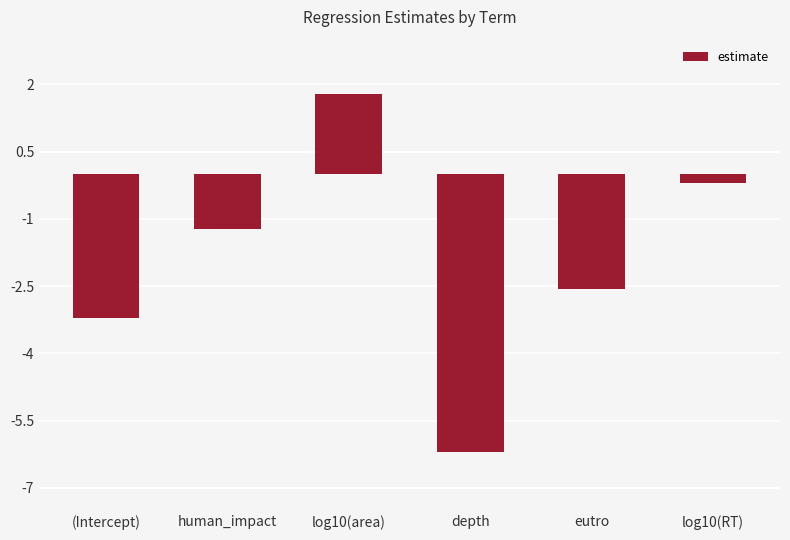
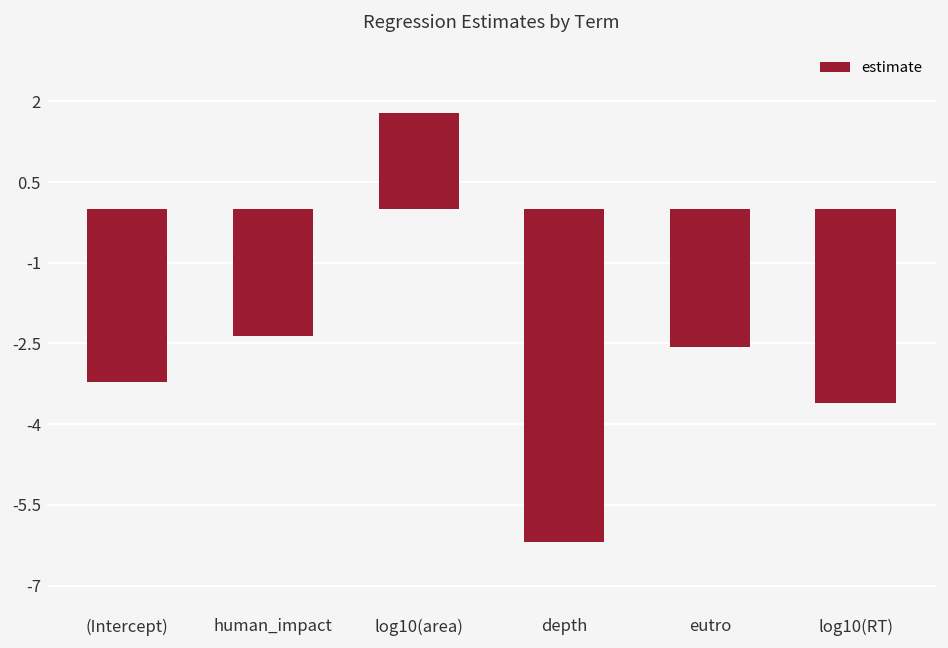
human_impact: -1.2 -> -2.4
log10(RT): -0.2 -> -3.6
